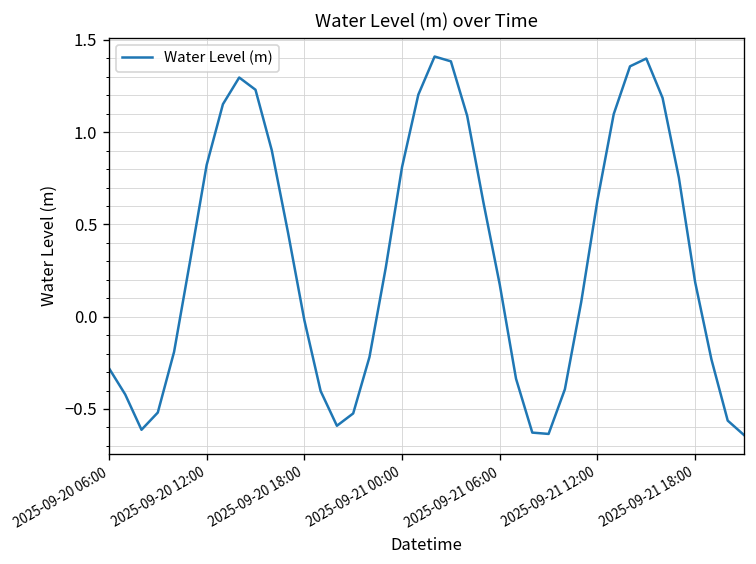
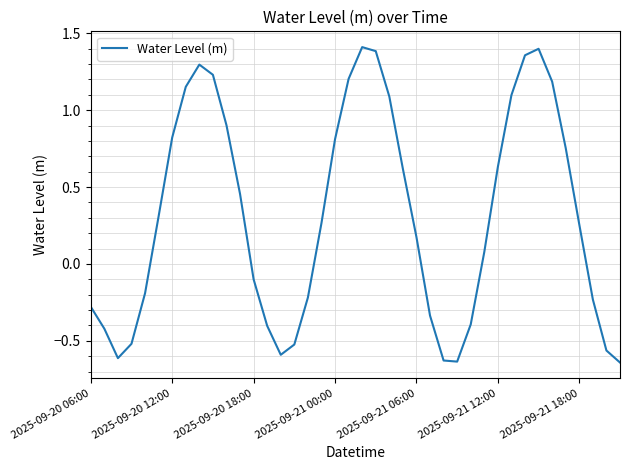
2025-09-20 18:00: -0.02 -> -0.10
2025-09-21 18:00: 0.19 -> 0.26
